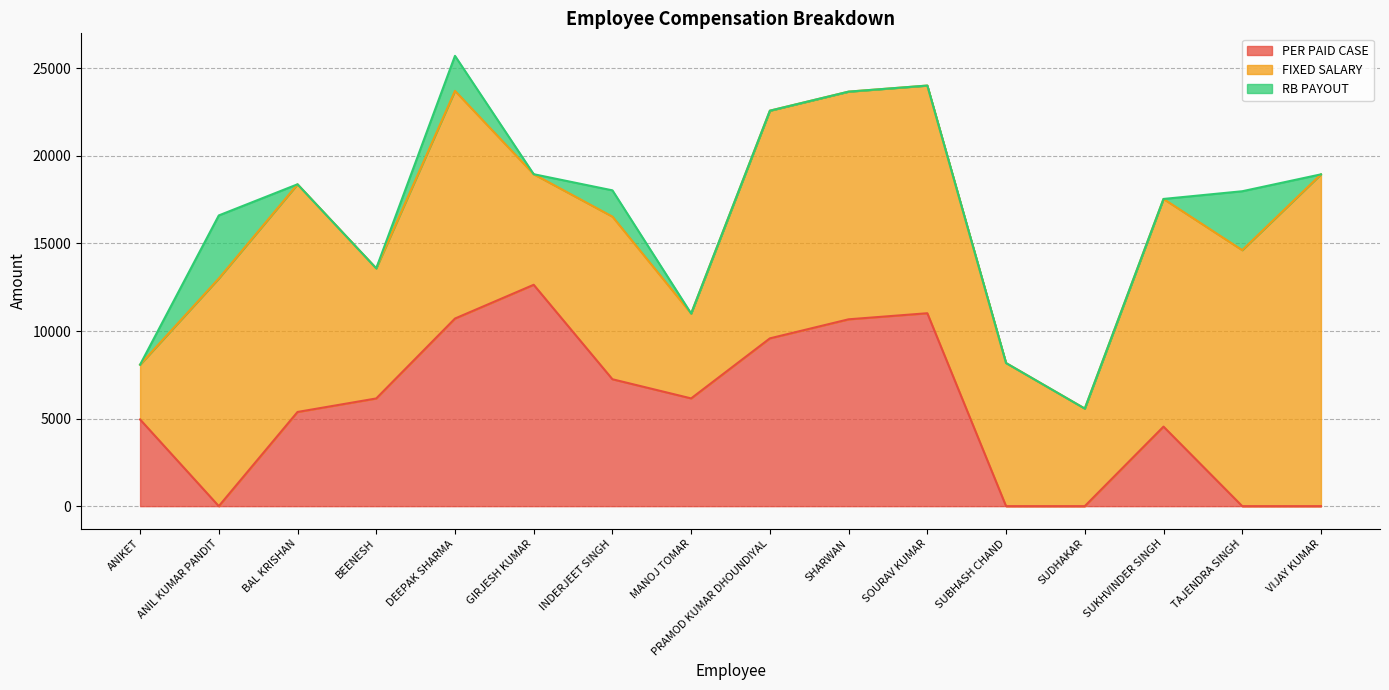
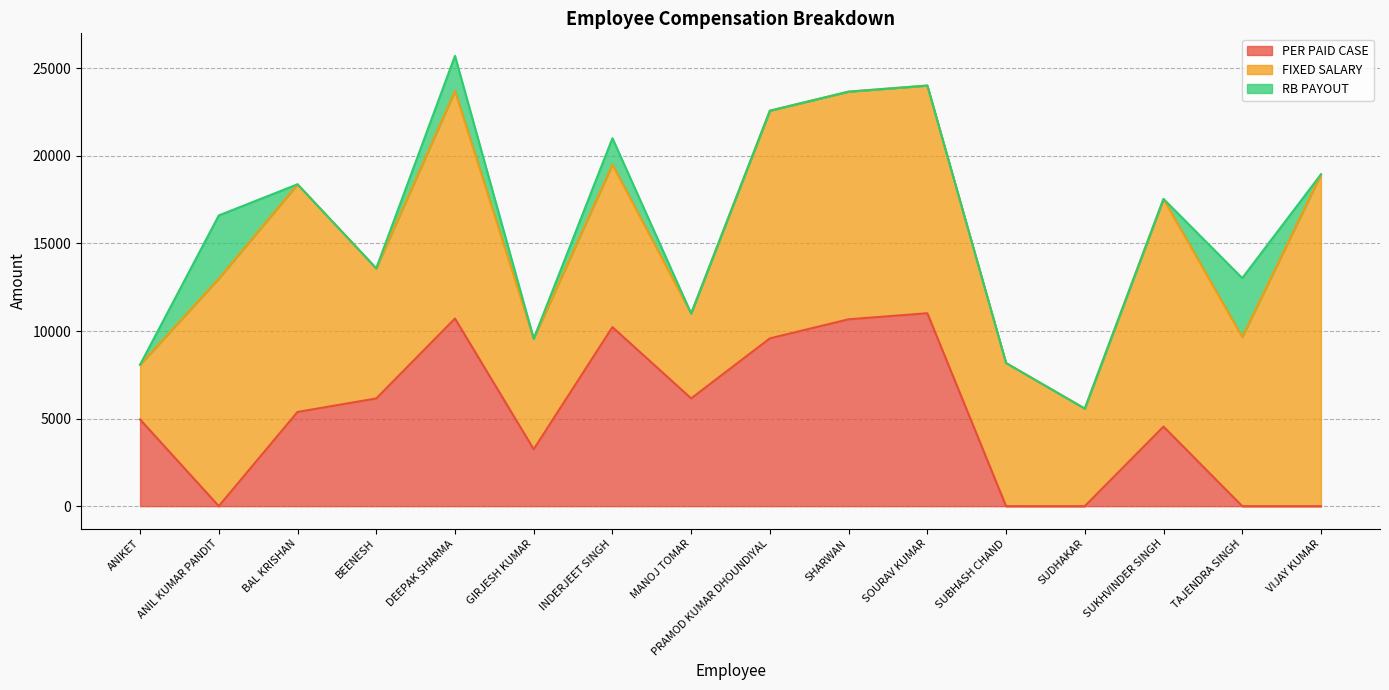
PER PAID CASE, GIRJESH KUMAR: 12600 -> 3200
PER PAID CASE, INDERJEET SINGH: 7200 -> 10200
FIXED SALARY, TAJENDRA SINGH: 14600 -> 9700
